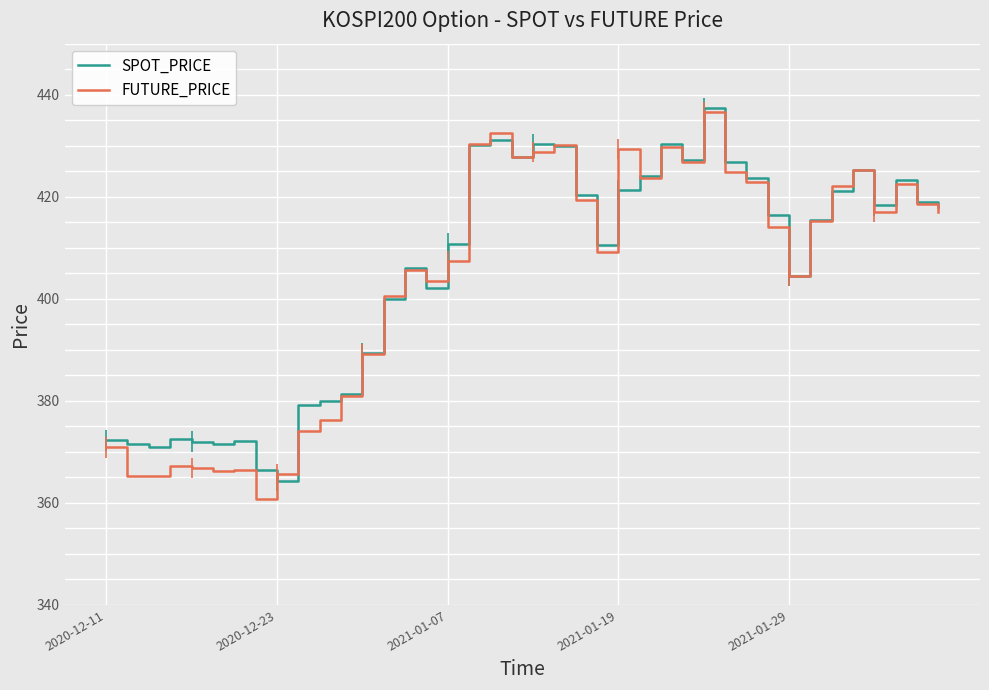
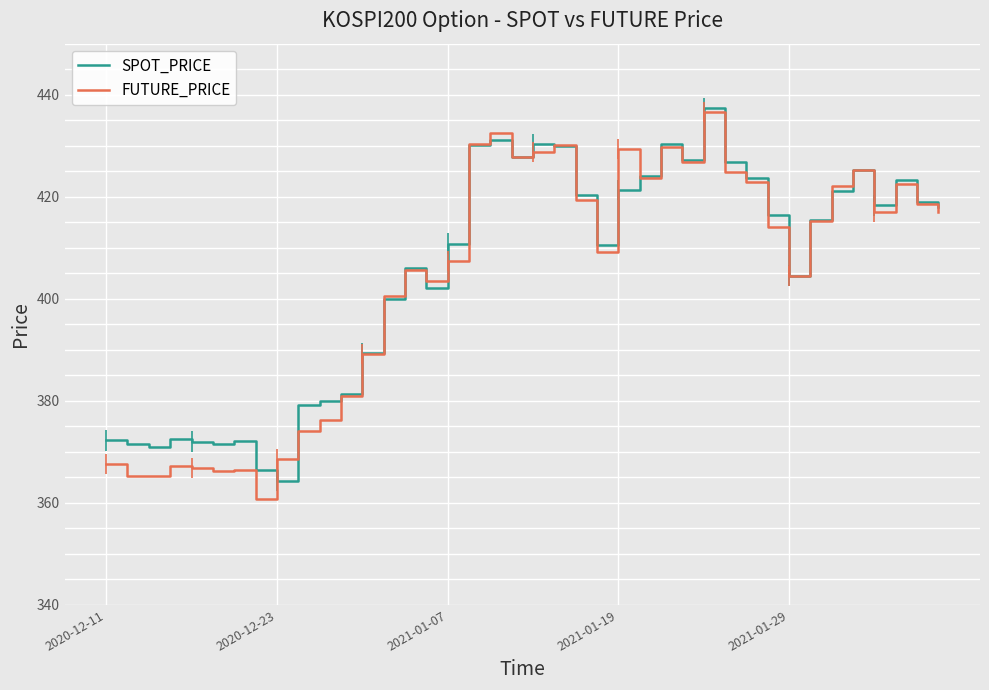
FUTURE_PRICE, 2020-12-11: 371 -> 368
FUTURE_PRICE, 2020-12-23: 366 -> 369
